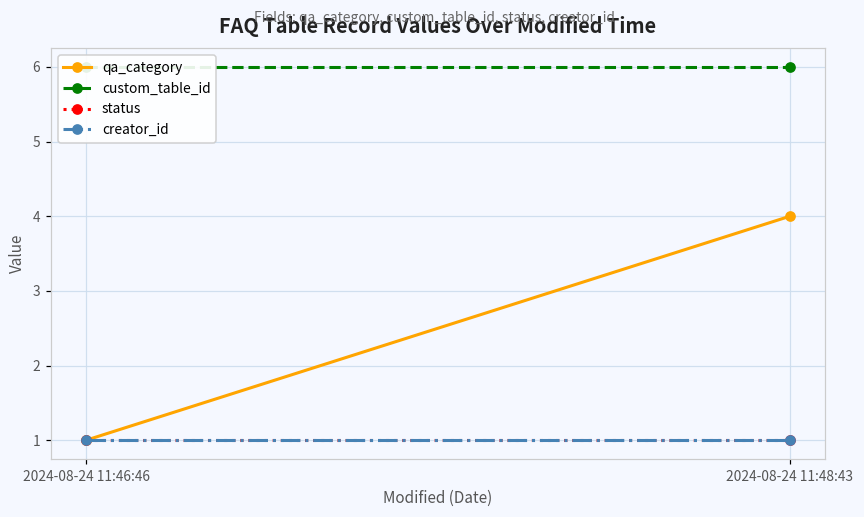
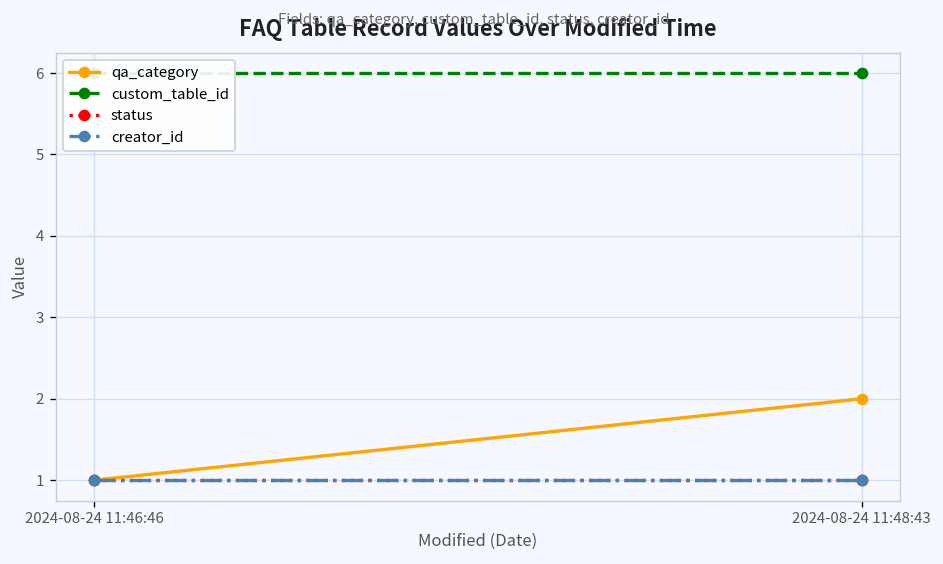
qa_category, 2024-08-24 11:48:43: 4 -> 2
